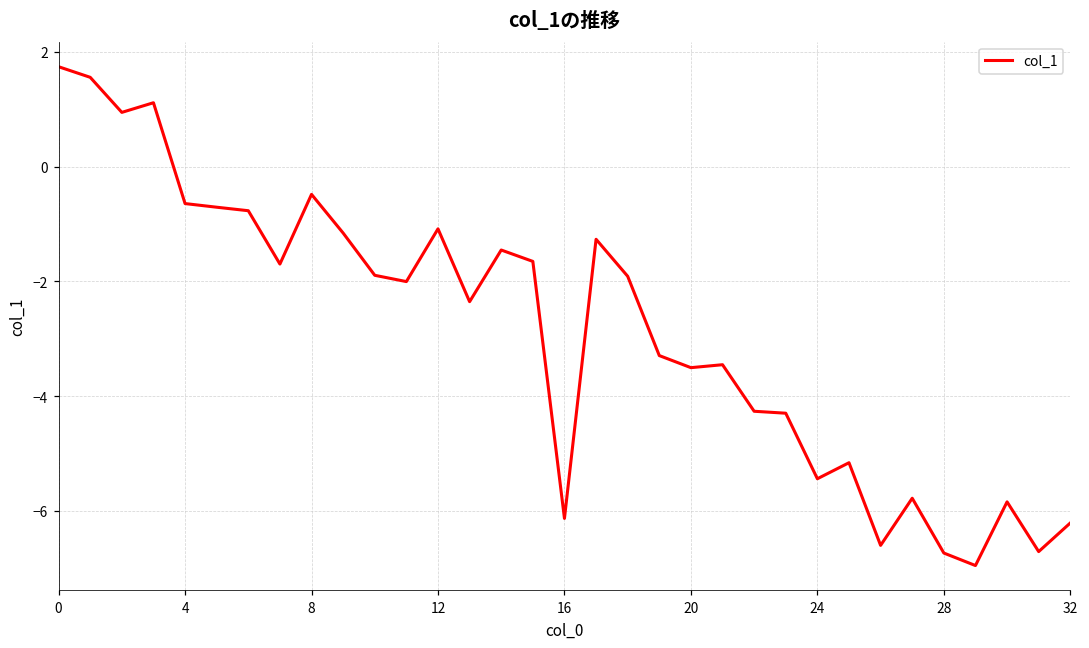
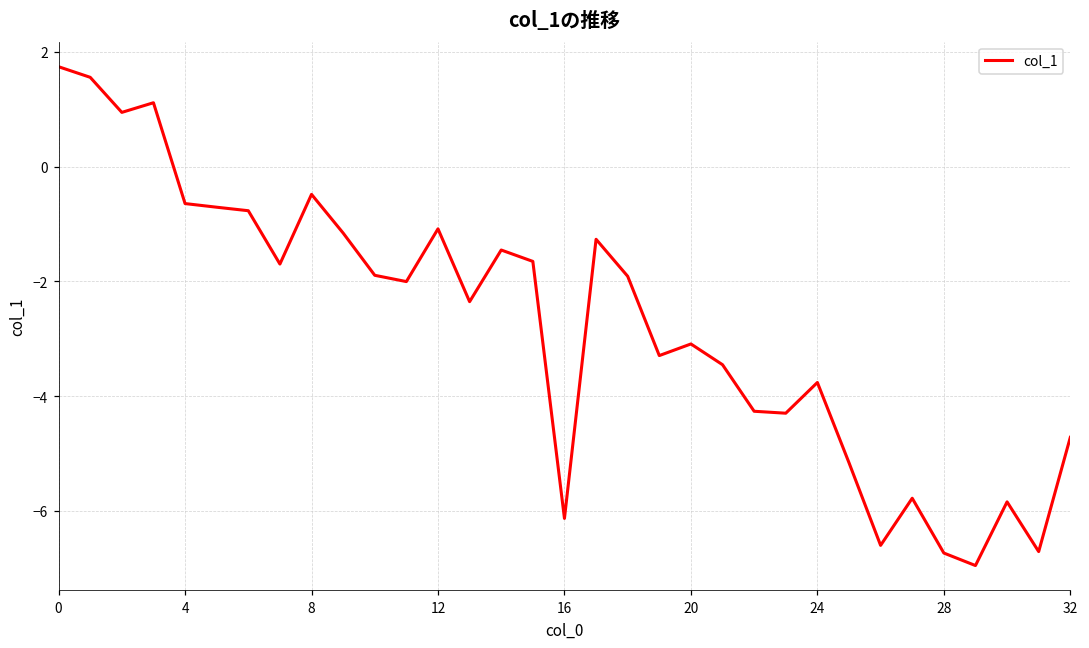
20: -3.5 -> -3.1
24: -5.4 -> -3.8
32: -6.2 -> -4.7
